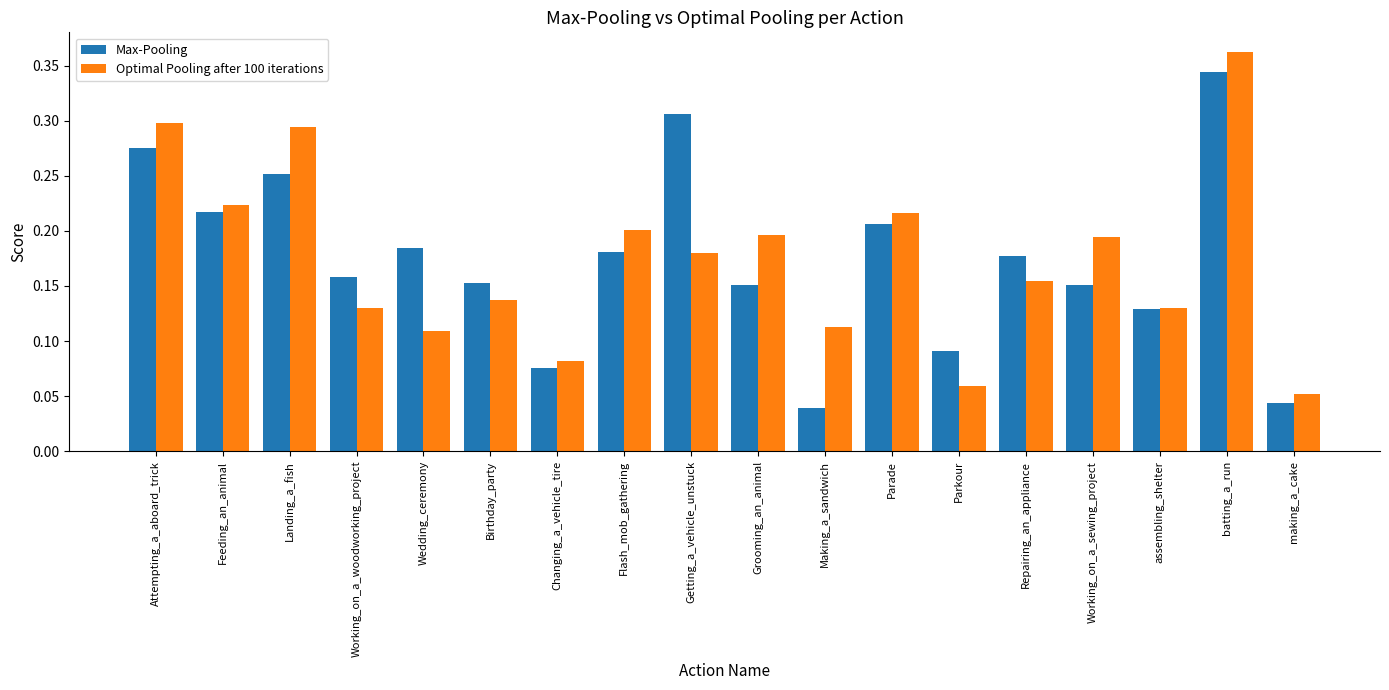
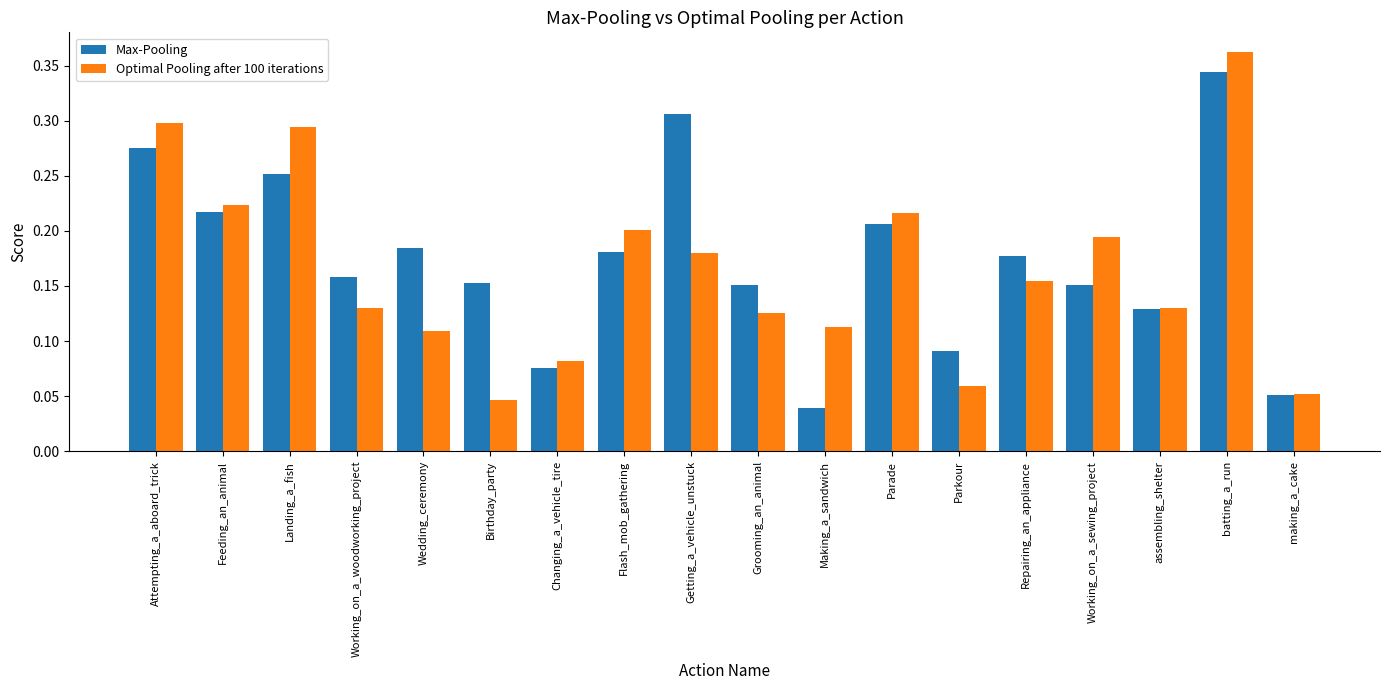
Optimal Pooling after 100 iterations, Birthday_party: 0.138 -> 0.046
Optimal Pooling after 100 iterations, Grooming_an_animal: 0.196 -> 0.125
Max-Pooling, making_a_cake: 0.044 -> 0.051
